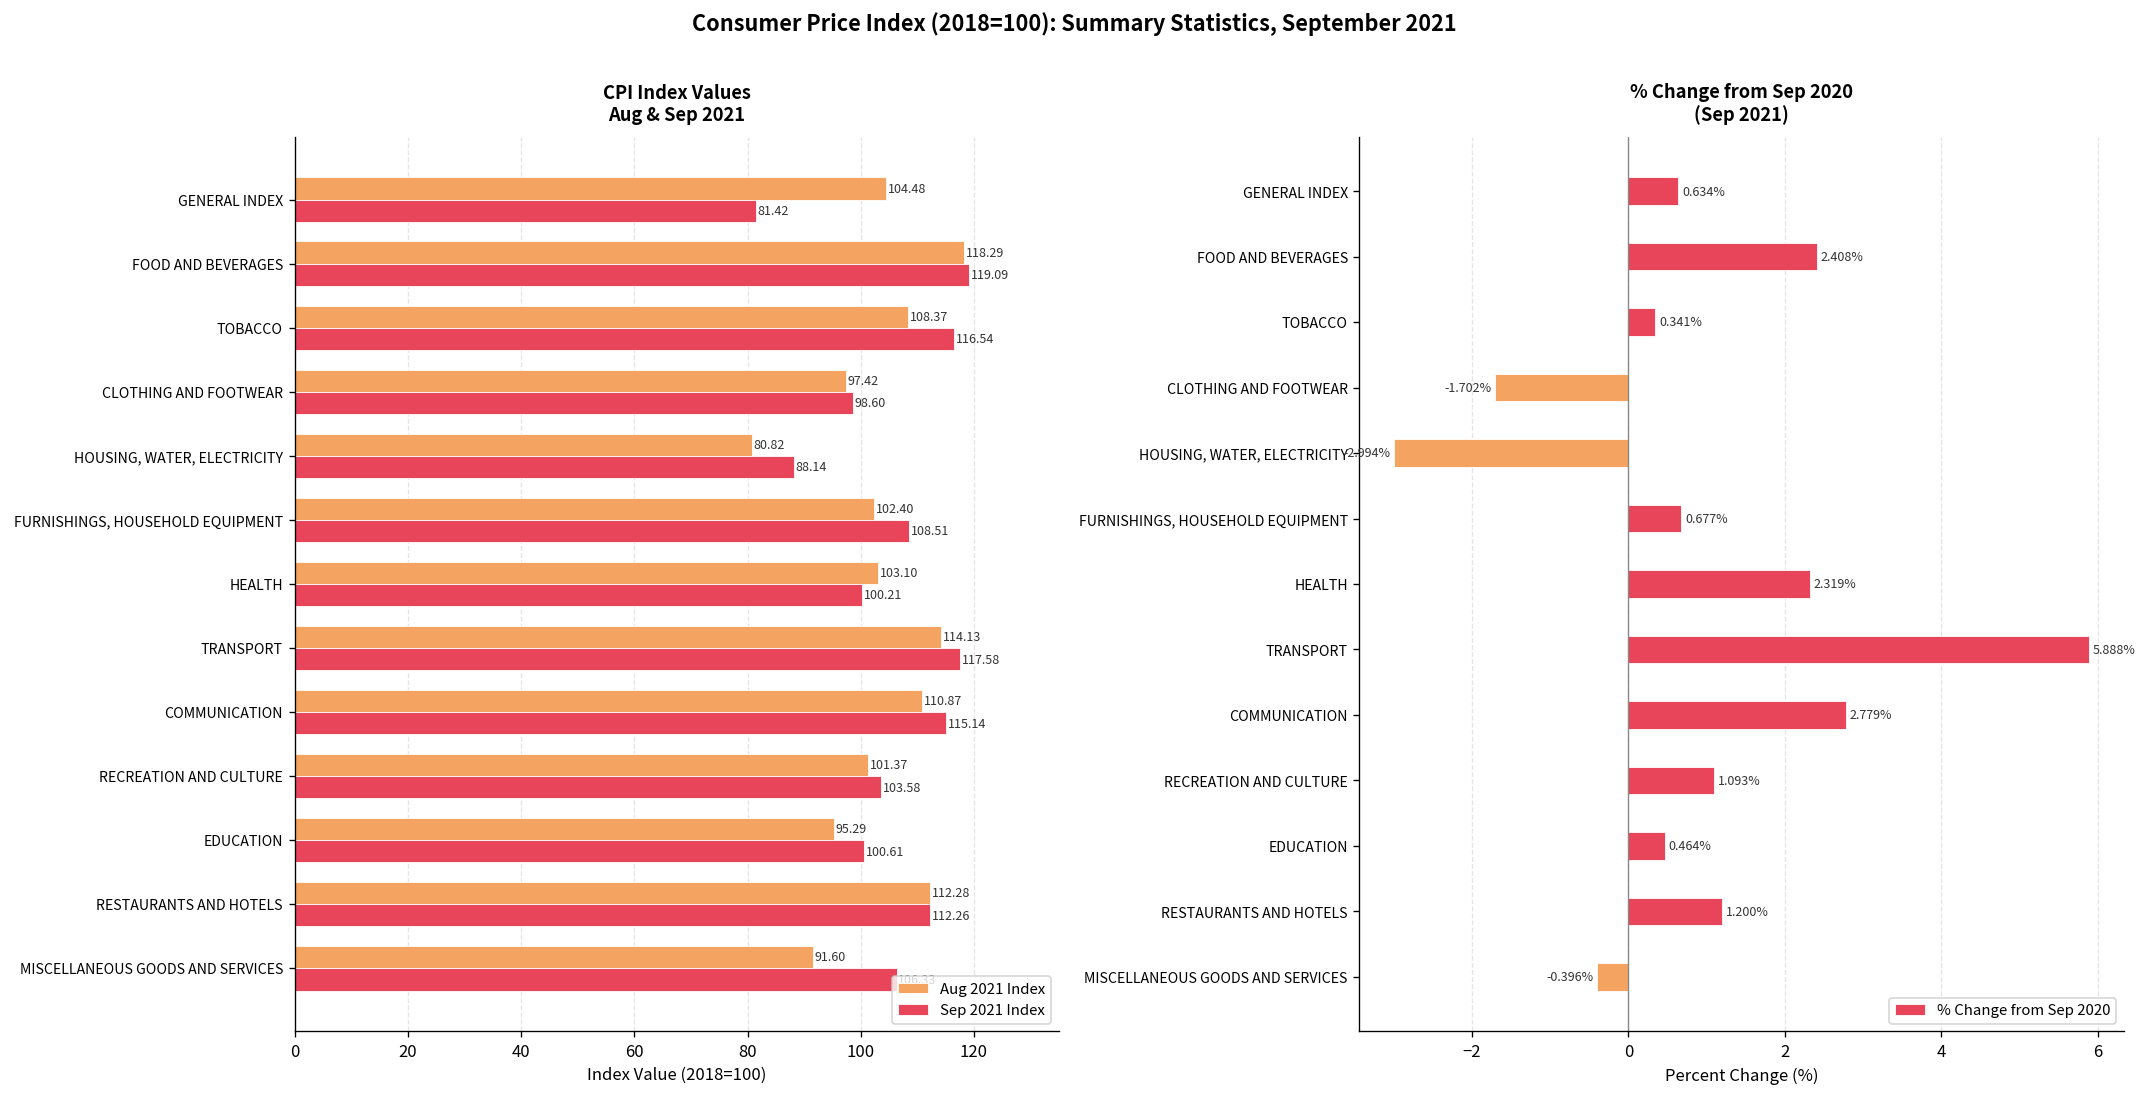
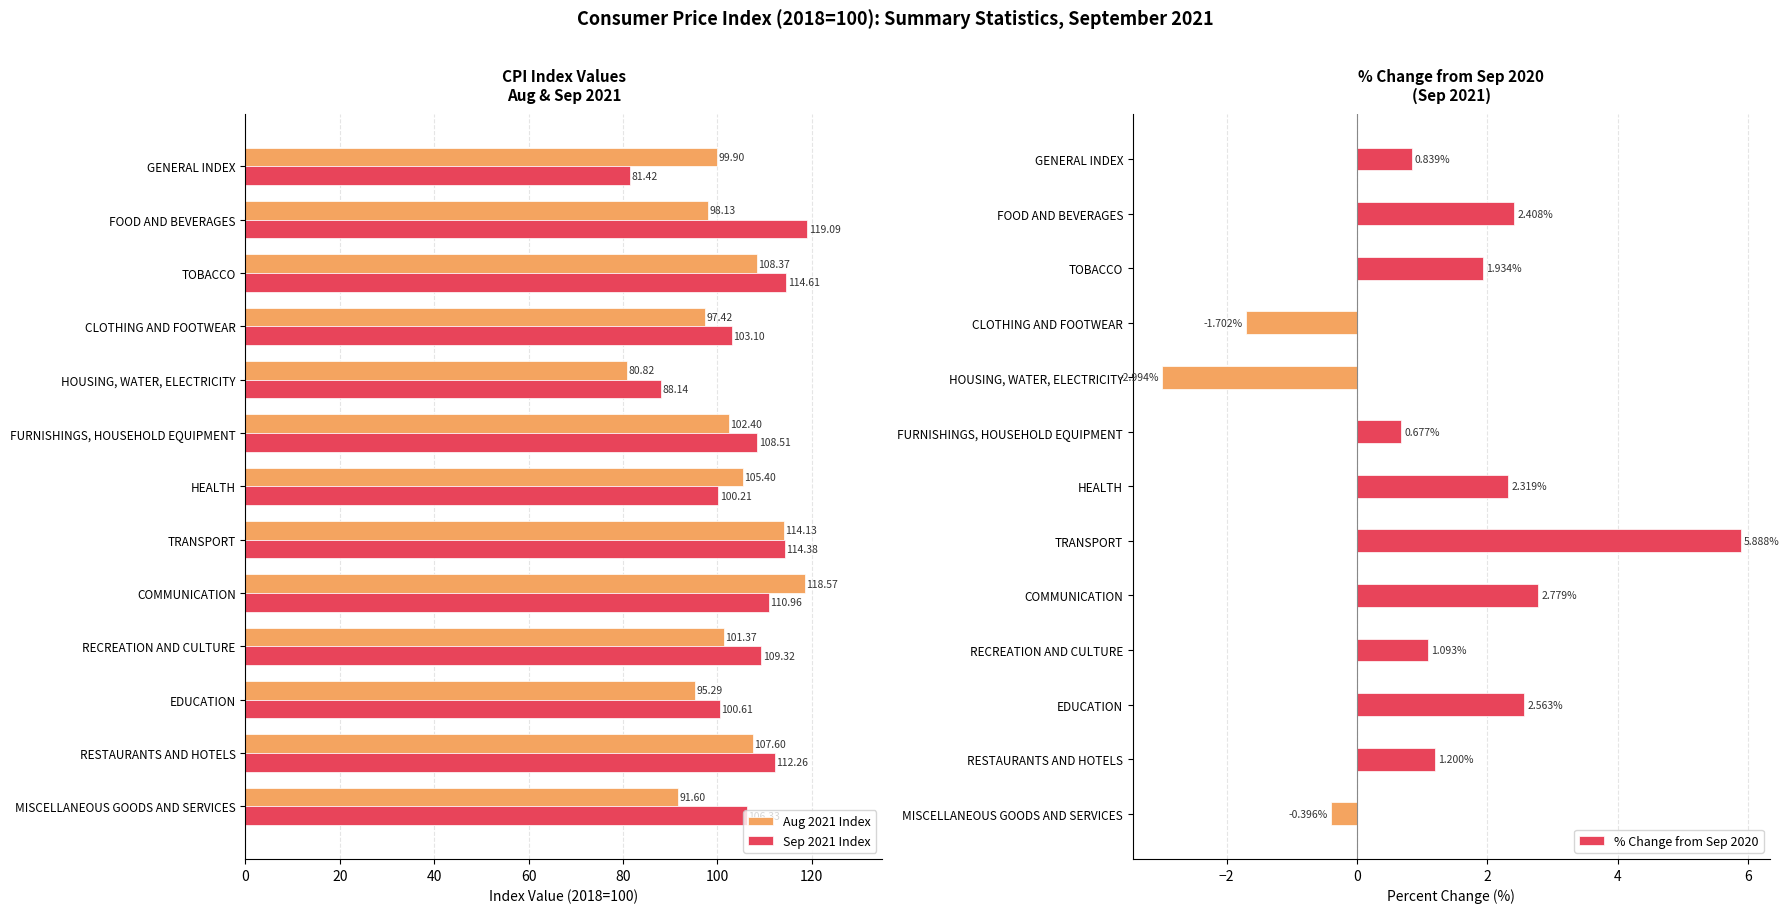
CPI Index Values Aug & Sep 2021, Aug 2021 Index, GENERAL INDEX: 104.48 -> 99.90
CPI Index Values Aug & Sep 2021, Aug 2021 Index, FOOD AND BEVERAGES: 118.29 -> 98.13
CPI Index Values Aug & Sep 2021, Sep 2021 Index, TOBACCO: 116.54 -> 114.61
CPI Index Values Aug & Sep 2021, Sep 2021 Index, CLOTHING AND FOOTWEAR: 98.60 -> 103.10
CPI Index Values Aug & Sep 2021, Aug 2021 Index, HEALTH: 103.10 -> 105.40
CPI Index Values Aug & Sep 2021, Sep 2021 Index, TRANSPORT: 117.58 -> 114.38
CPI Index Values Aug & Sep 2021, Aug 2021 Index, COMMUNICATION: 110.87 -> 118.57
CPI Index Values Aug & Sep 2021, Sep 2021 Index, COMMUNICATION: 115.14 -> 110.96
CPI Index Values Aug & Sep 2021, Sep 2021 Index, RECREATION AND CULTURE: 103.58 -> 109.32
CPI Index Values Aug & Sep 2021, Aug 2021 Index, RESTAURANTS AND HOTELS: 112.28 -> 107.60
% Change from Sep 2020 (Sep 2021), GENERAL INDEX: 0.634% -> 0.839%
% Change from Sep 2020 (Sep 2021), TOBACCO: 0.341% -> 1.934%
% Change from Sep 2020 (Sep 2021), EDUCATION: 0.464% -> 2.563%
